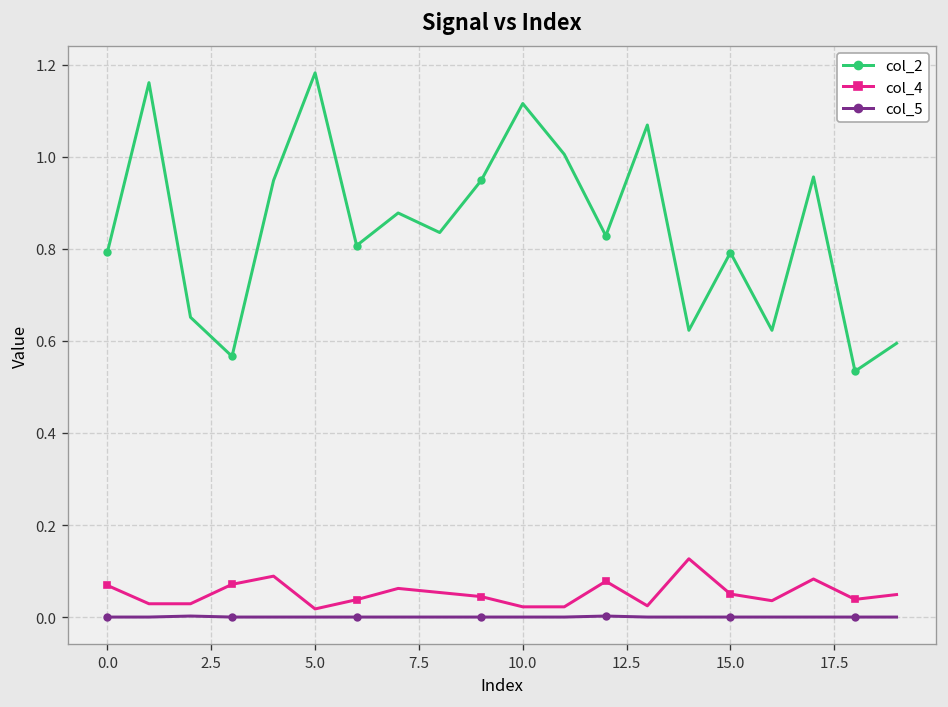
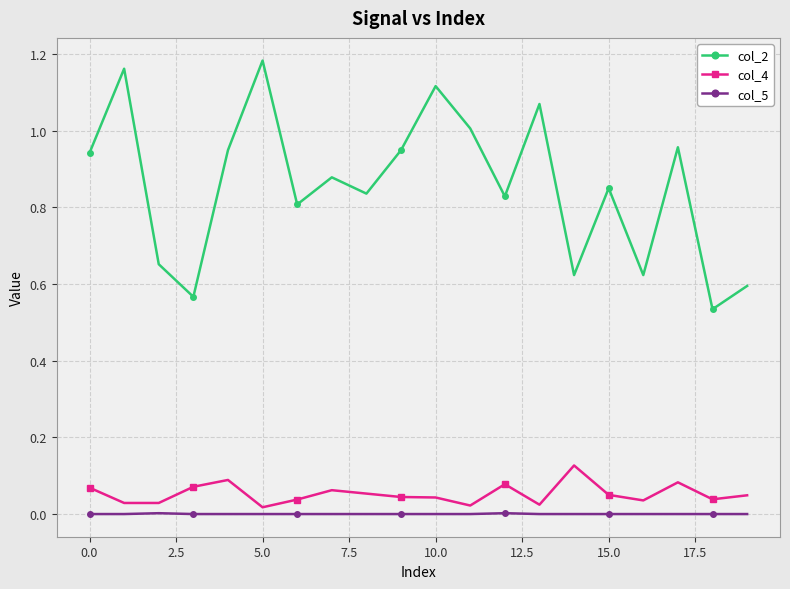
col_2, 0.0: 0.79 -> 0.94
col_4, 10.0: 0.02 -> 0.04
col_2, 15.0: 0.79 -> 0.85
